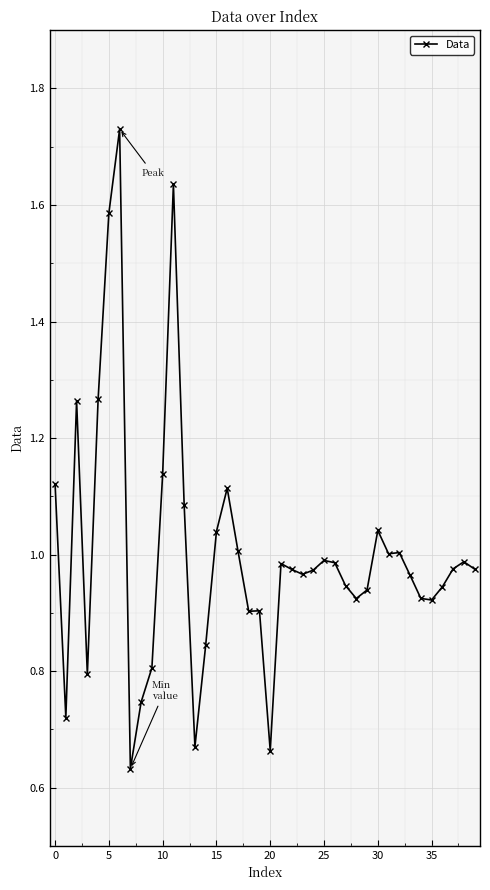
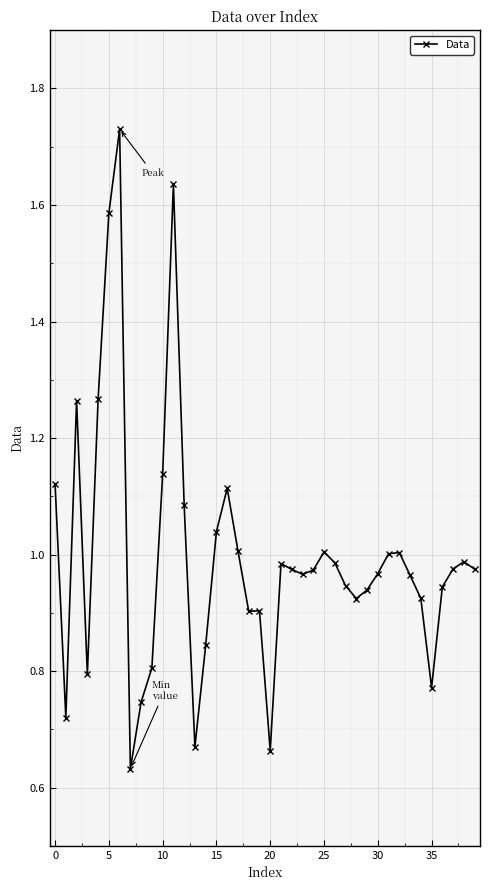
25: 0.99 -> 1.00
30: 1.04 -> 0.97
35: 0.92 -> 0.77
